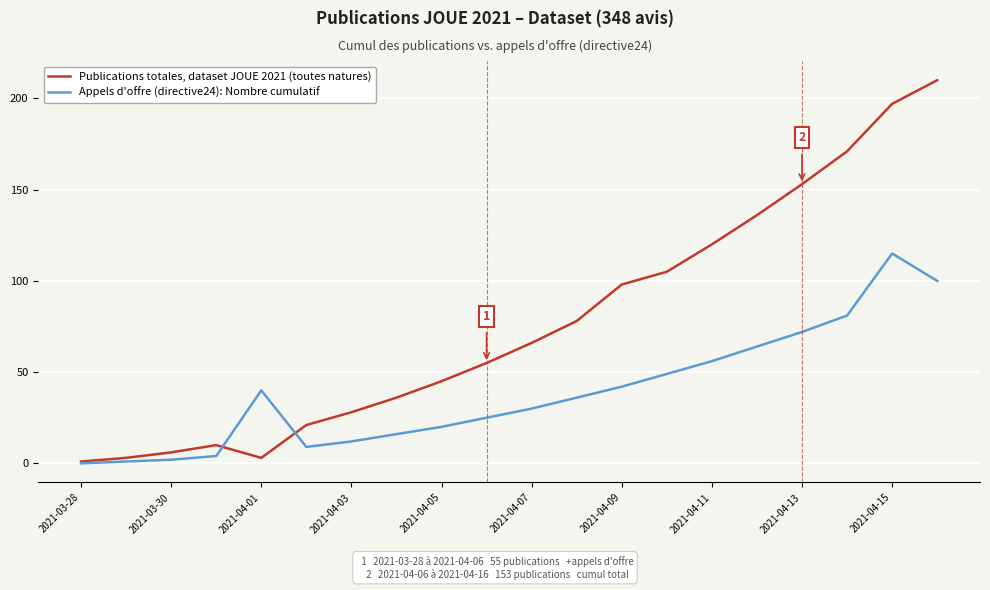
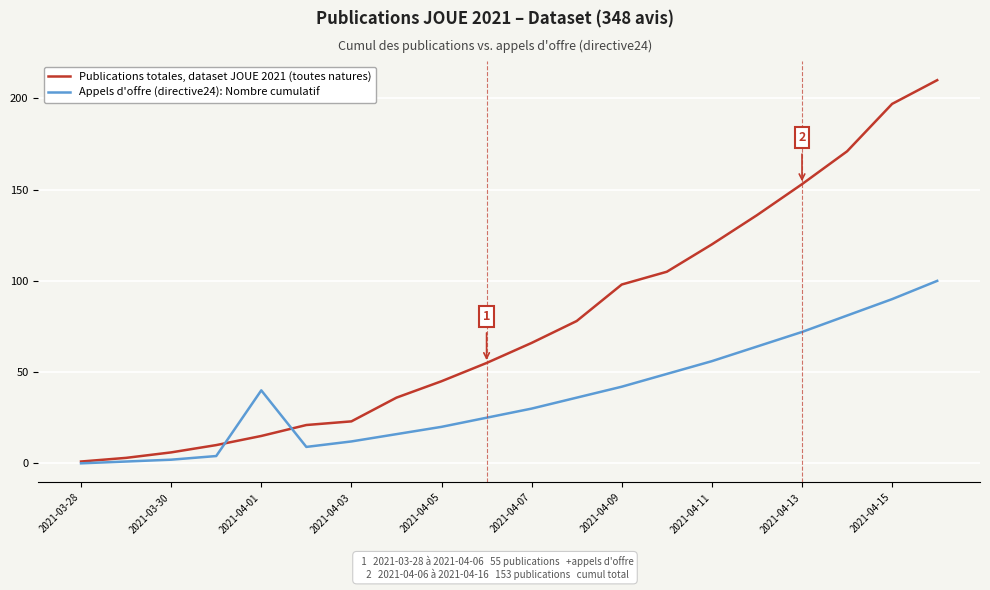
Publications totales, dataset JOUE 2021 (toutes natures), 2021-04-01: 3 -> 15
Publications totales, dataset JOUE 2021 (toutes natures), 2021-04-03: 28 -> 23
Appels d'offre (directive24): Nombre cumulatif, 2021-04-15: 115 -> 90
